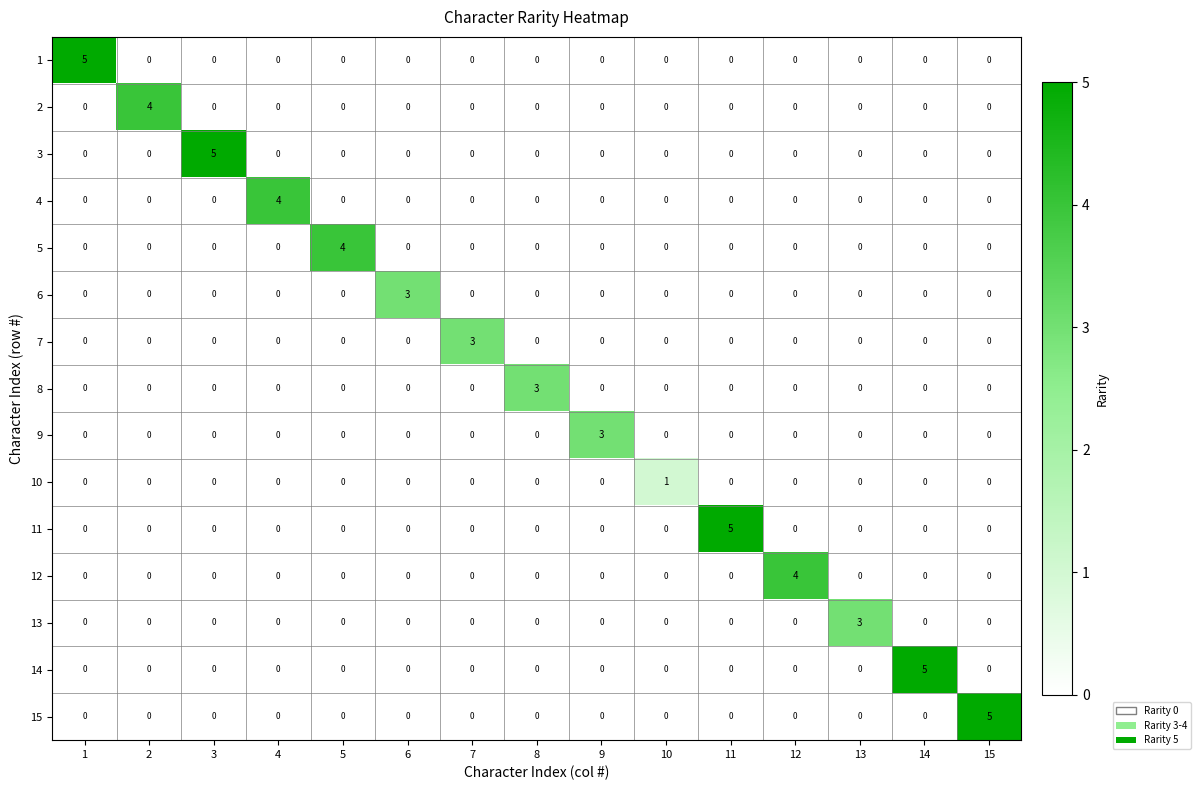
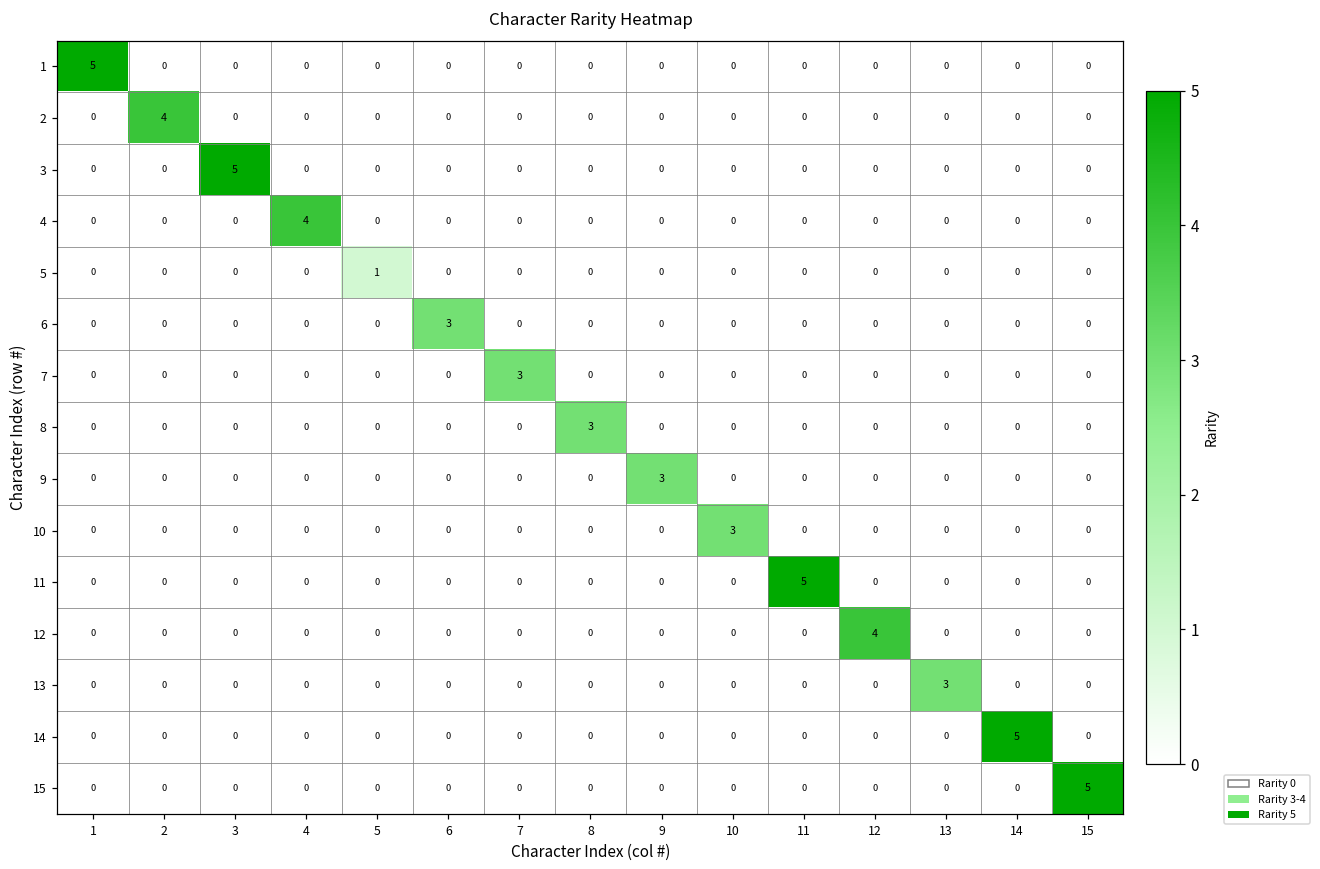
5, 5: 4 -> 1
10, 10: 1 -> 3
